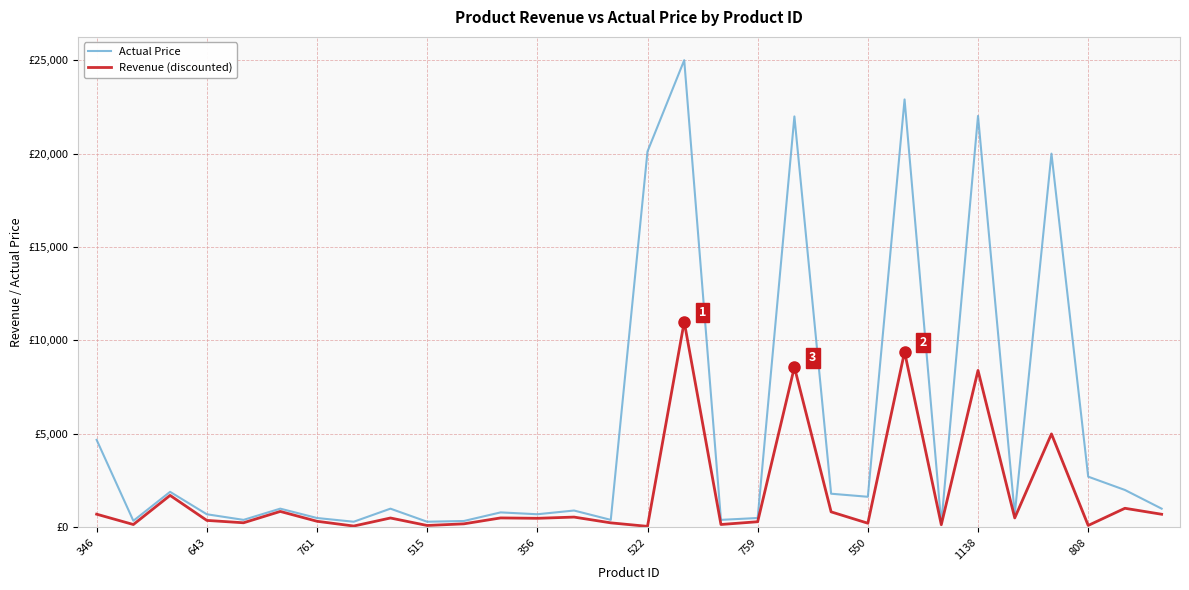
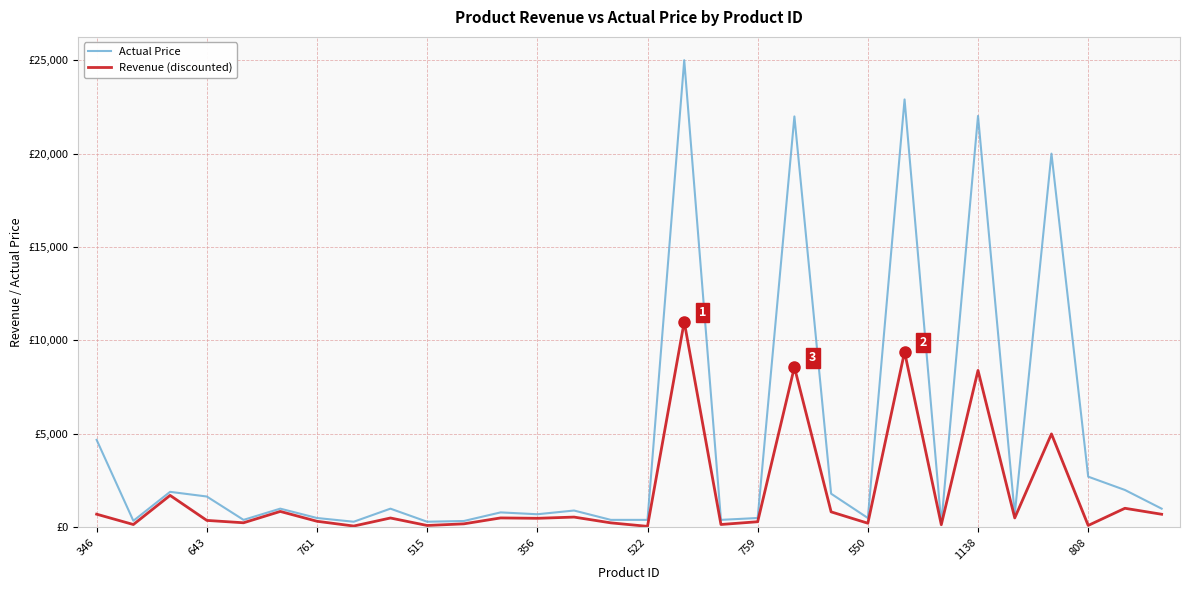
Actual Price, 643: £700 -> £1,600
Actual Price, 522: £20,100 -> £400
Actual Price, 550: £1,600 -> £500
